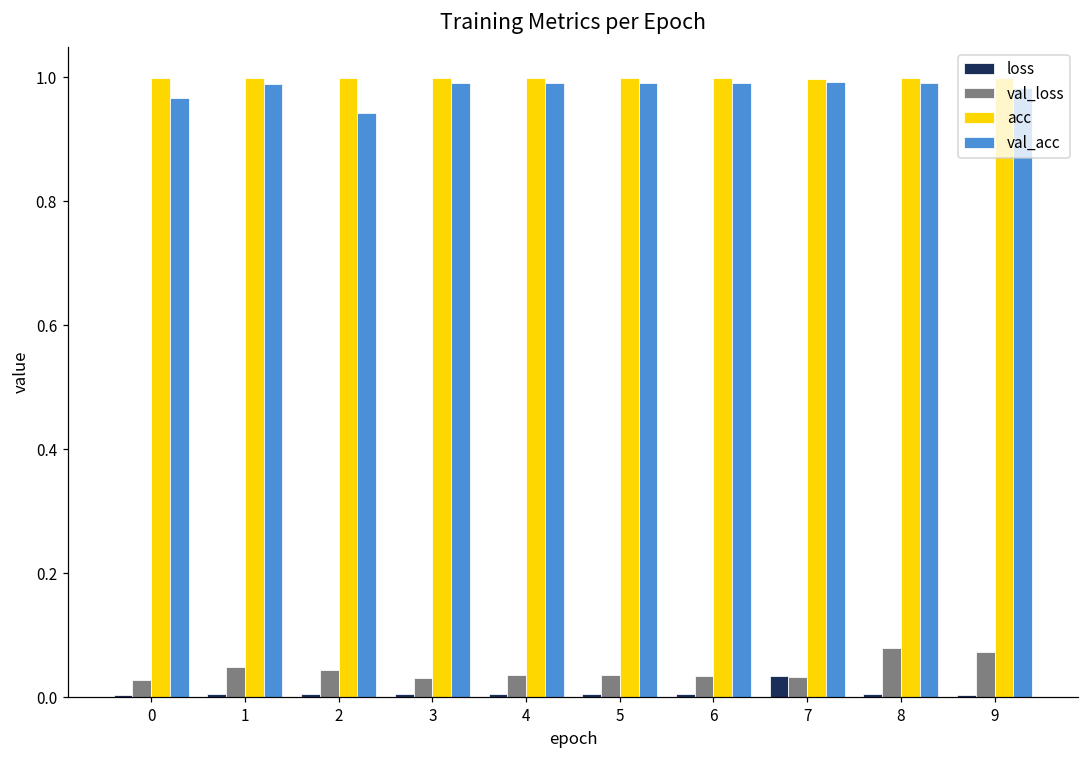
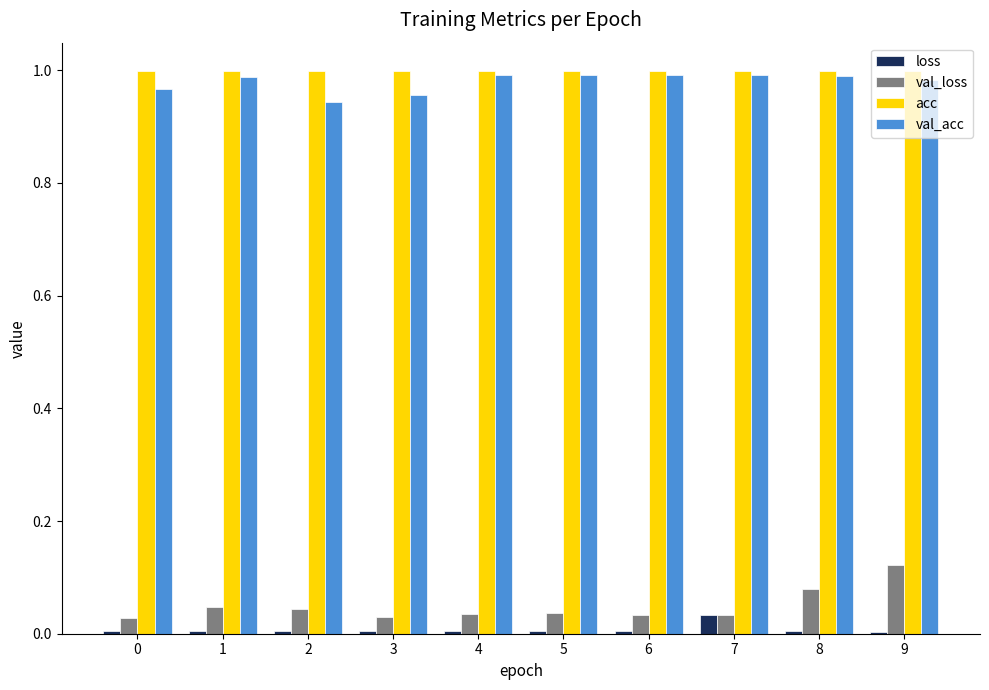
val_acc, 3: 0.99 -> 0.96
val_loss, 9: 0.07 -> 0.12
